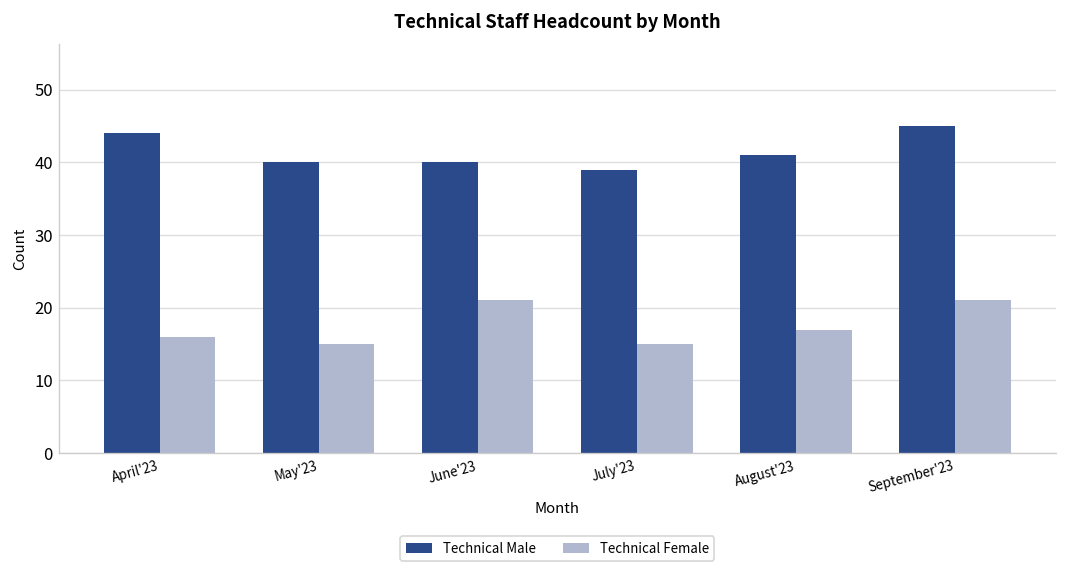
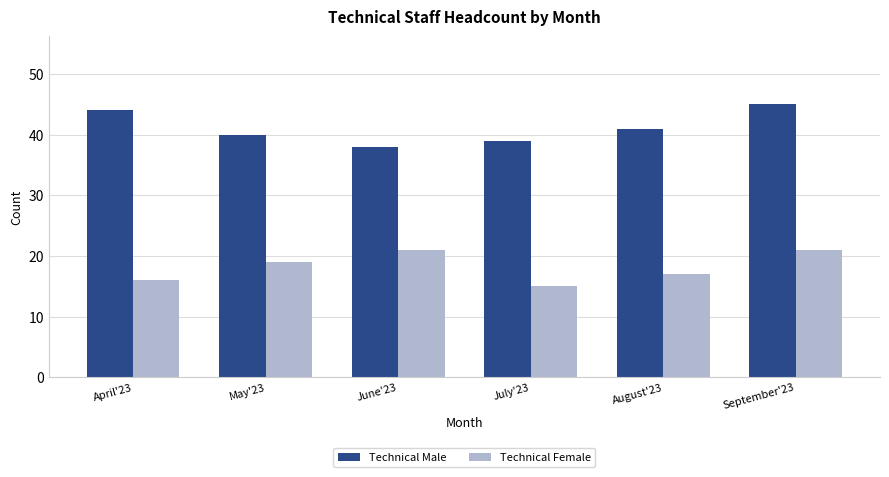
Technical Female, May'23: 15 -> 19
Technical Male, June'23: 40 -> 38
